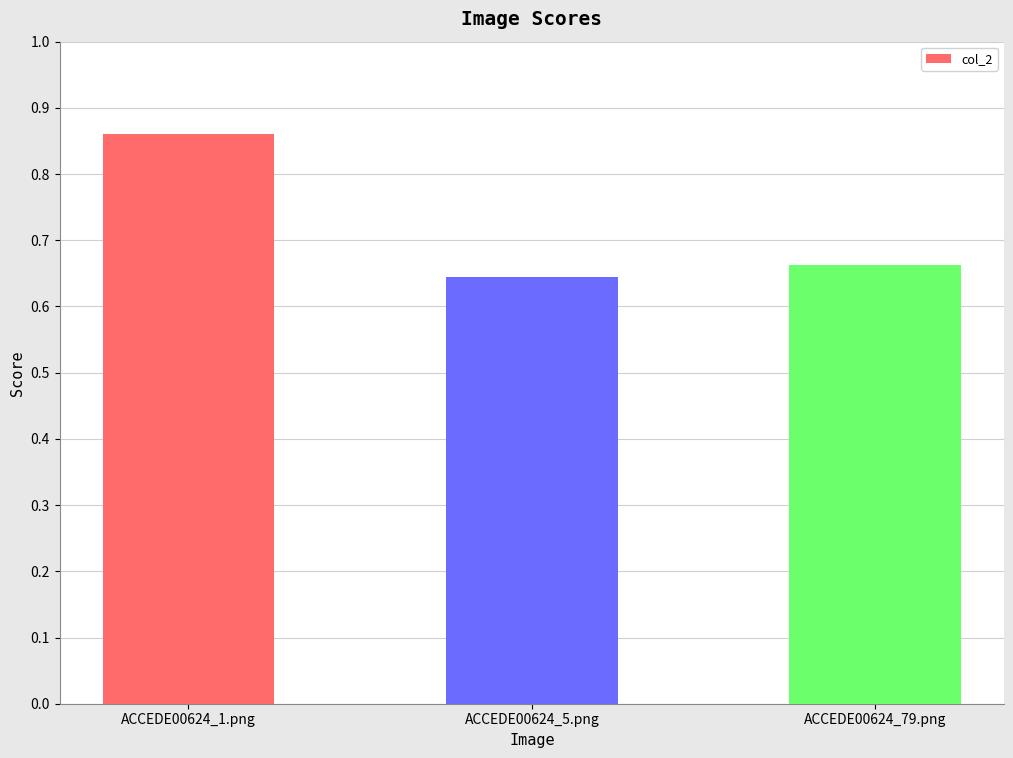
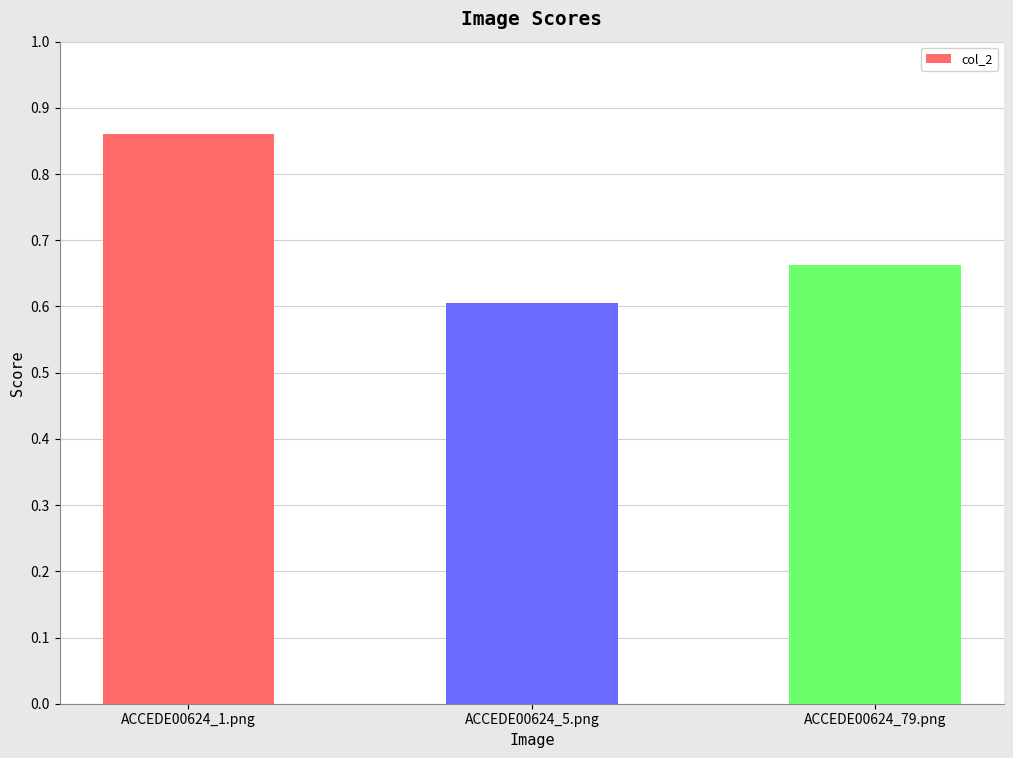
ACCEDE00624_5.png: 0.64 -> 0.61
